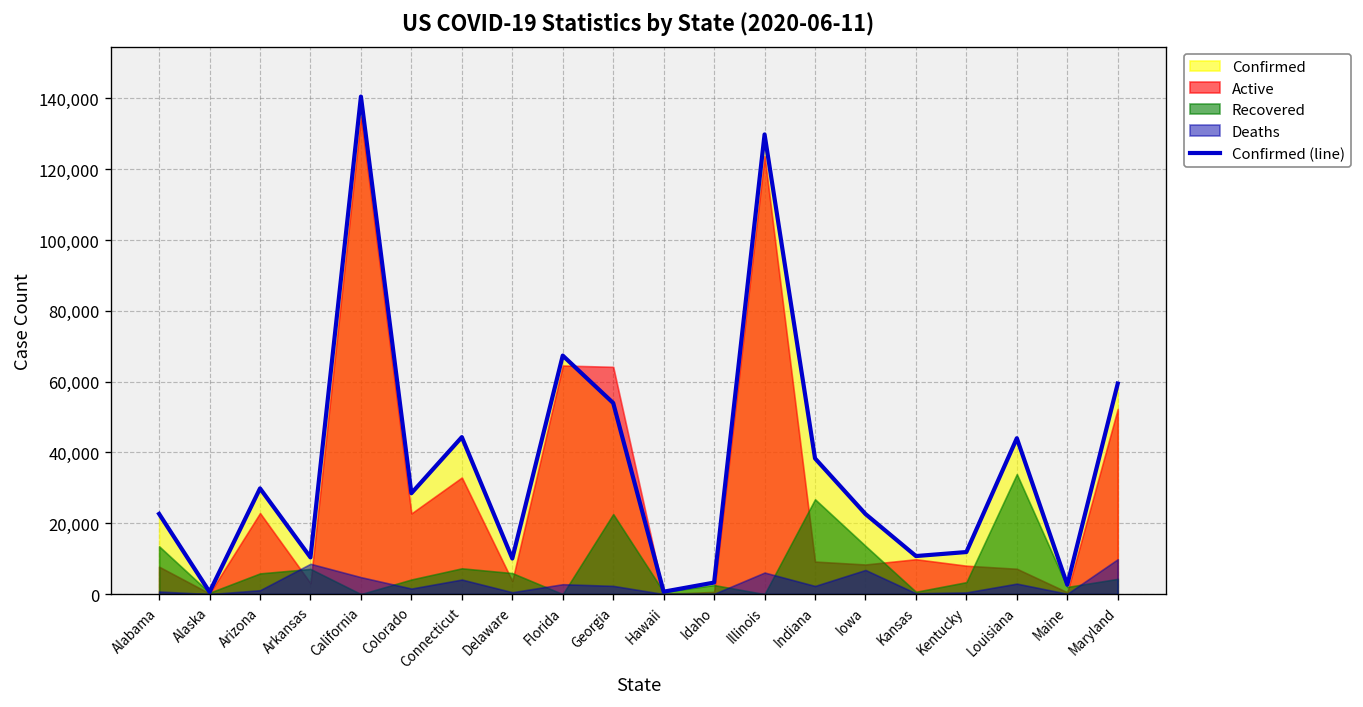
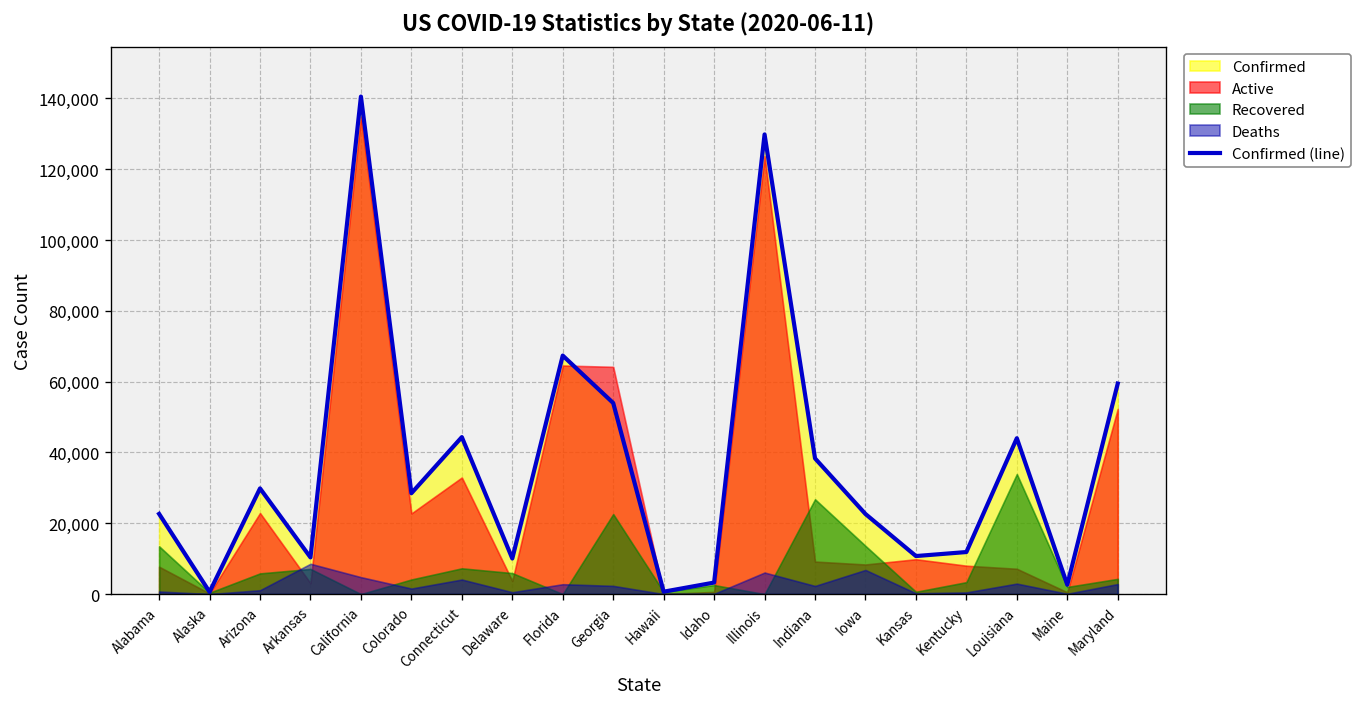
Deaths, Maryland: 10,000 -> 3,000
